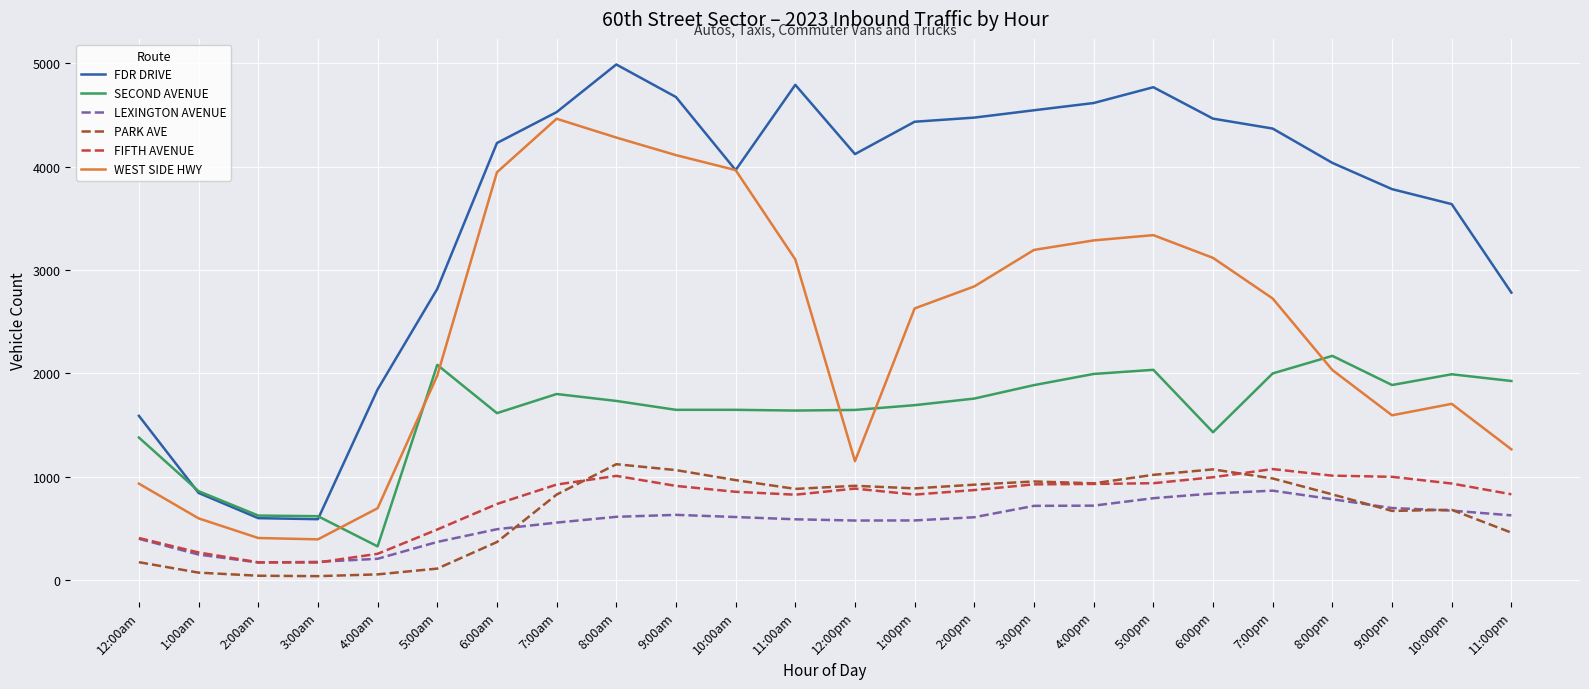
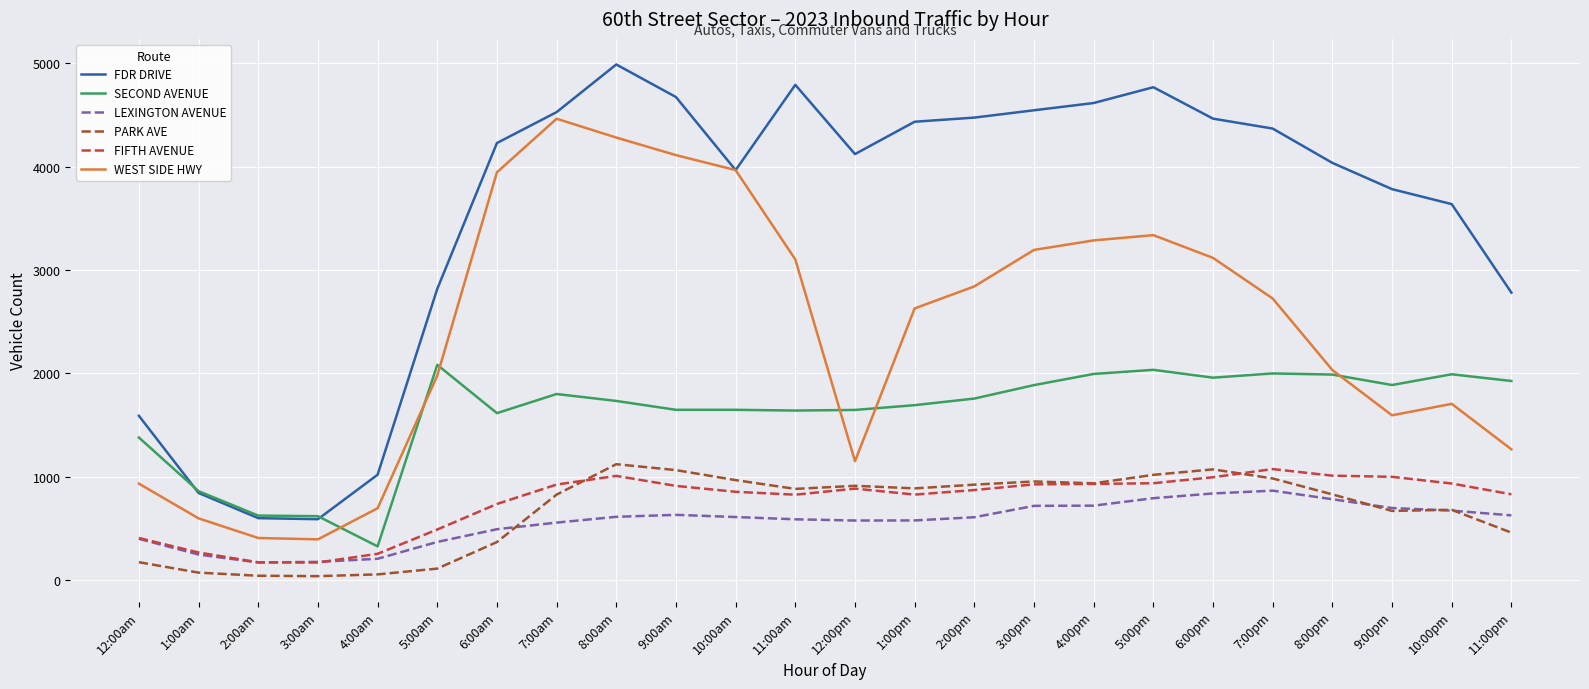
FDR DRIVE, 4:00am: 1850 -> 1020
SECOND AVENUE, 6:00pm: 1430 -> 1960
SECOND AVENUE, 8:00pm: 2170 -> 1990
